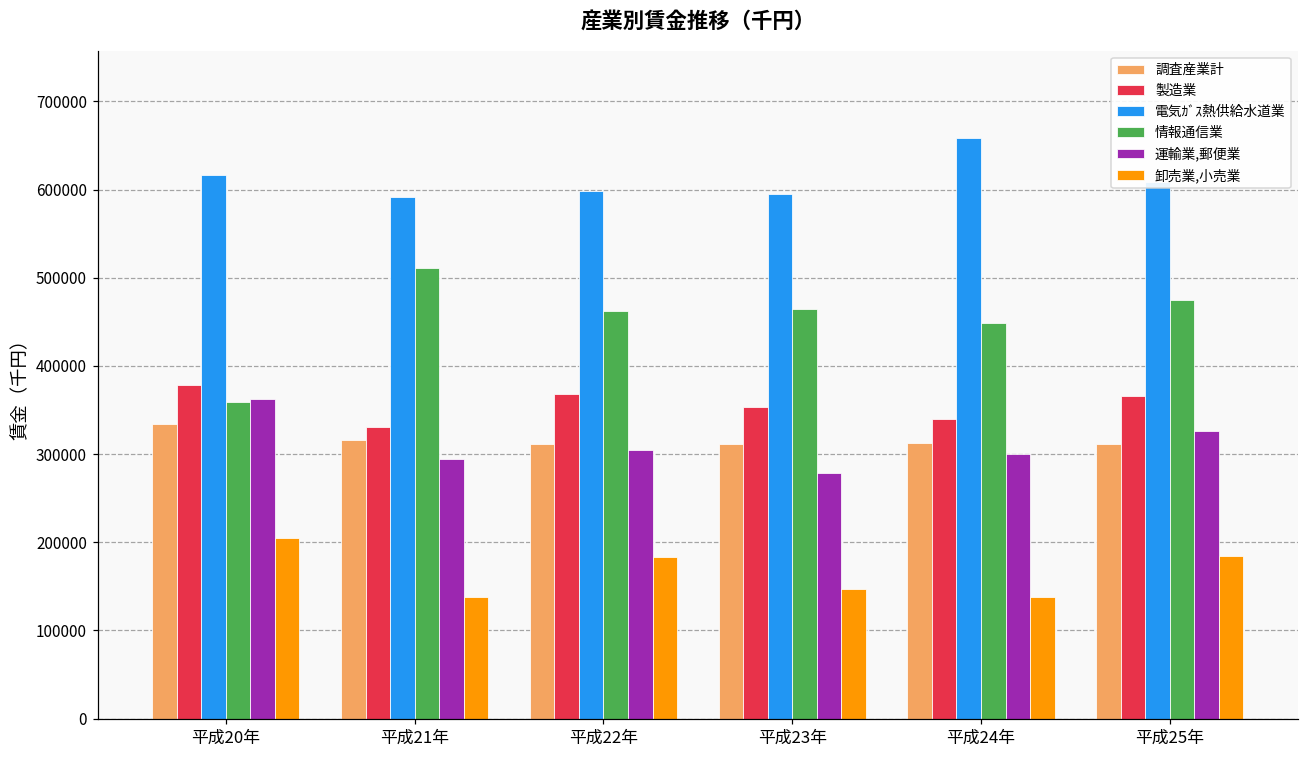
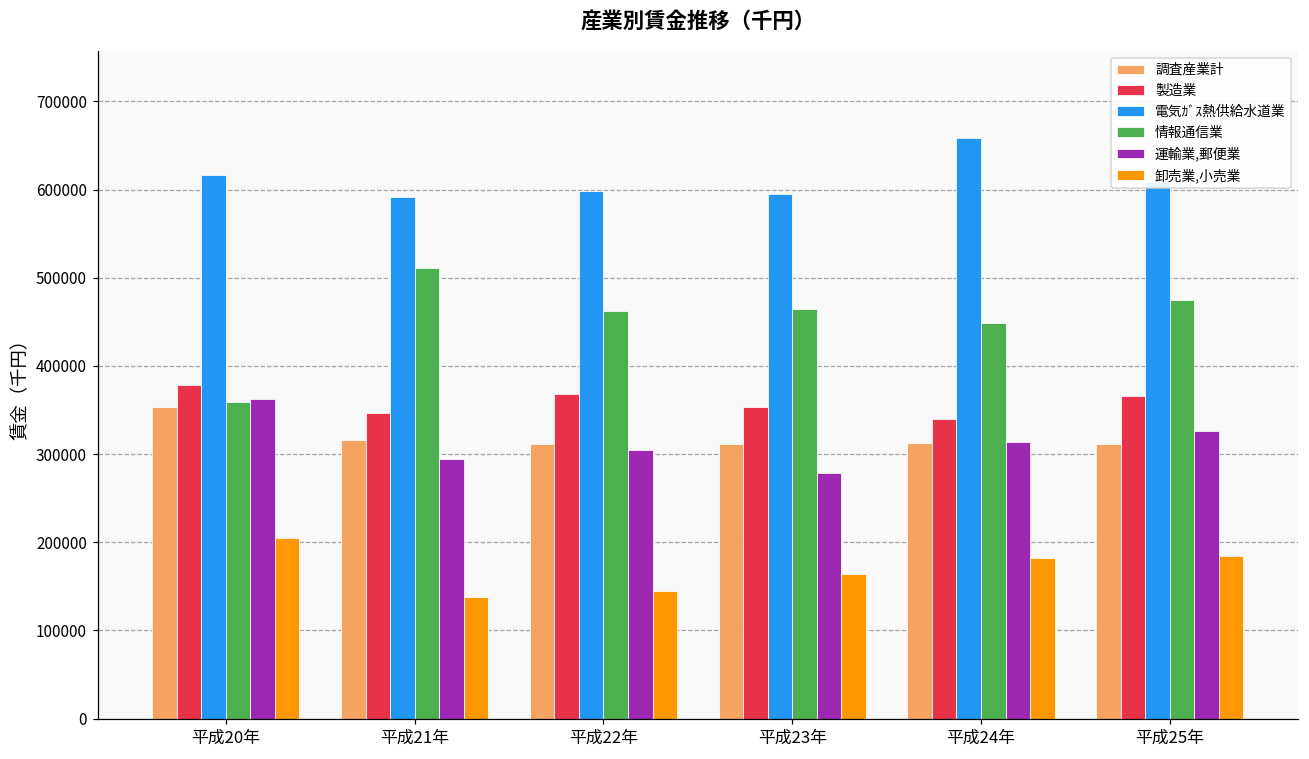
調査産業計, 平成20年: 330000 -> 350000
製造業, 平成21年: 330000 -> 350000
卸売業,小売業, 平成22年: 180000 -> 140000
卸売業,小売業, 平成23年: 150000 -> 160000
運輸業,郵便業, 平成24年: 300000 -> 310000
卸売業,小売業, 平成24年: 140000 -> 180000
